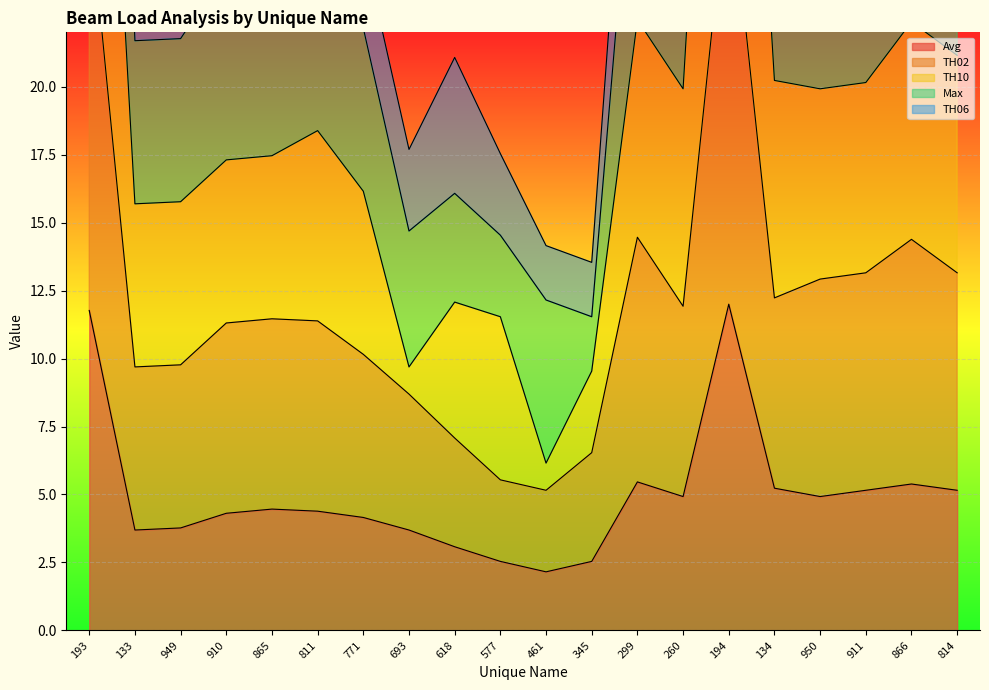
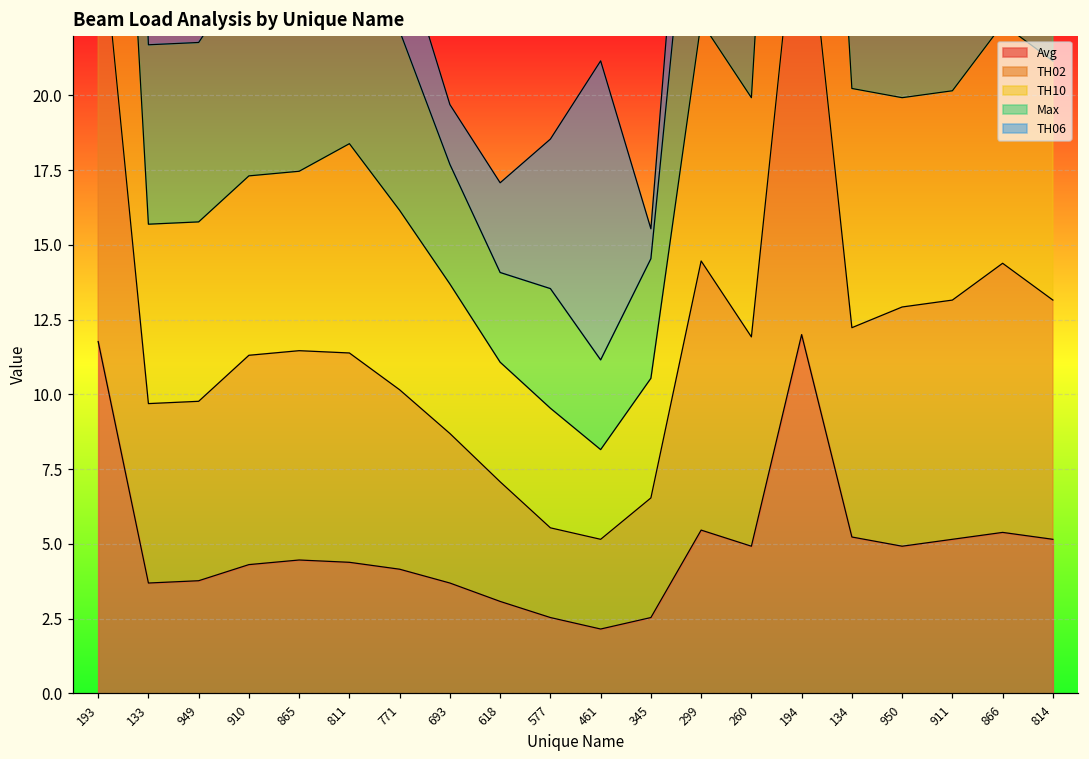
TH10, 693: 1 -> 5
Max, 693: 5 -> 4
TH06, 693: 3 -> 2
TH10, 618: 5 -> 4
Max, 618: 4 -> 3
TH06, 618: 5 -> 3
TH10, 577: 6 -> 4
Max, 577: 3 -> 4
TH06, 577: 3 -> 5
TH10, 461: 1 -> 3
Max, 461: 6 -> 3
TH06, 461: 2 -> 10
TH10, 345: 3 -> 4
Max, 345: 2 -> 4
TH06, 345: 2 -> 1
